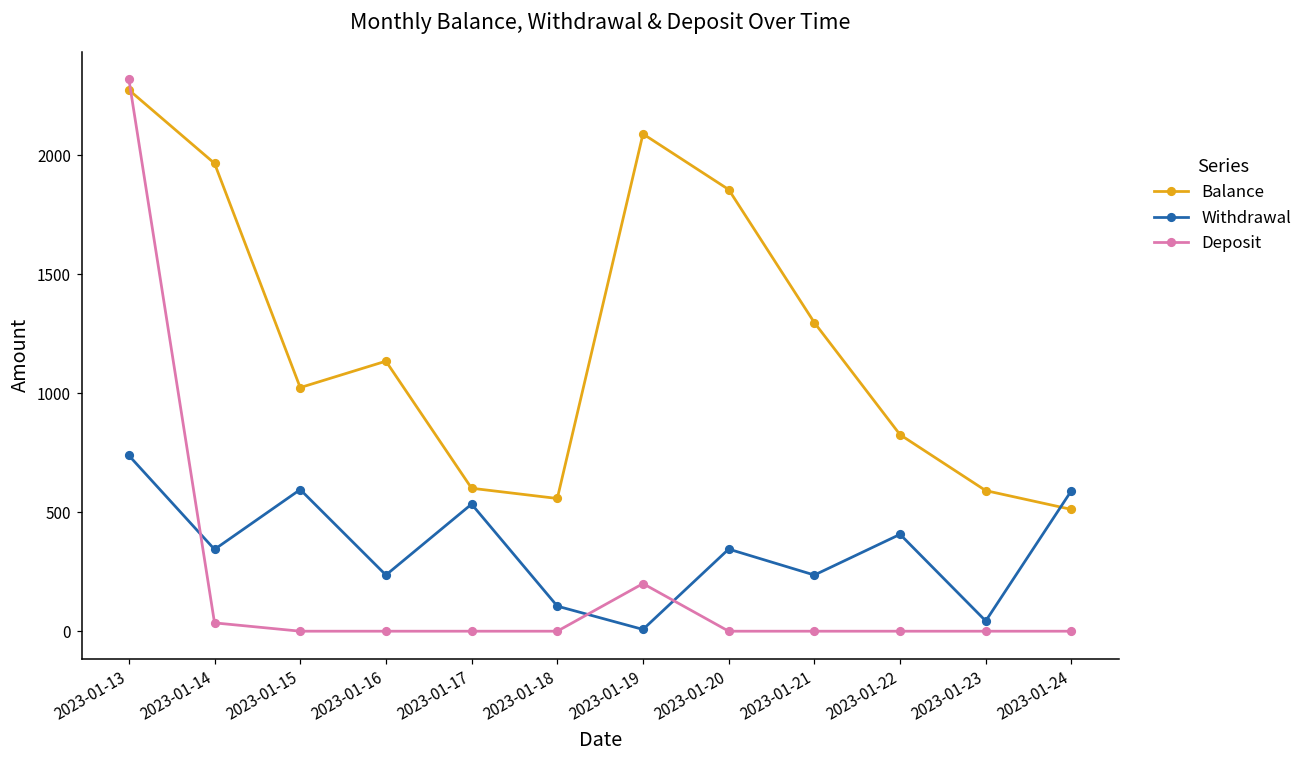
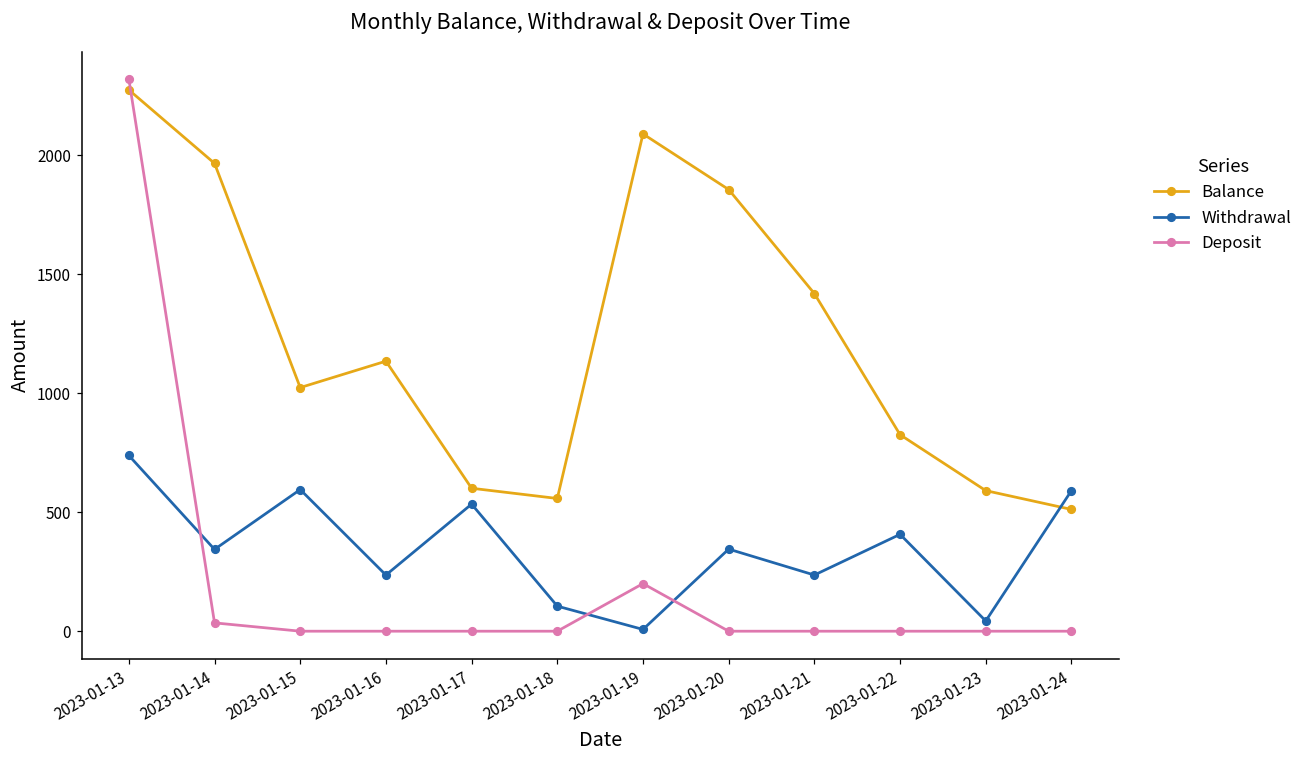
Balance, 2023-01-21: 1300 -> 1420
